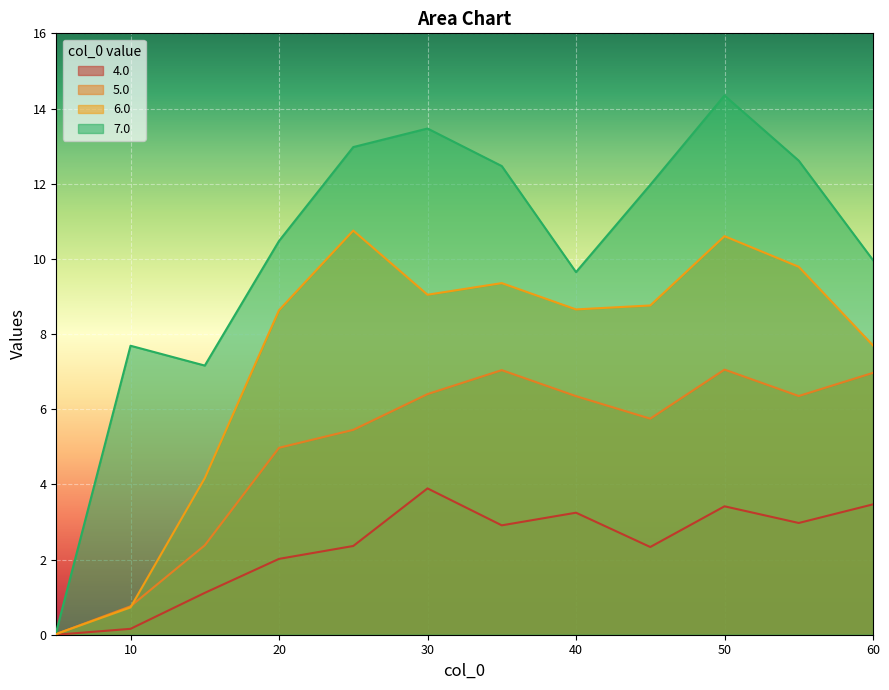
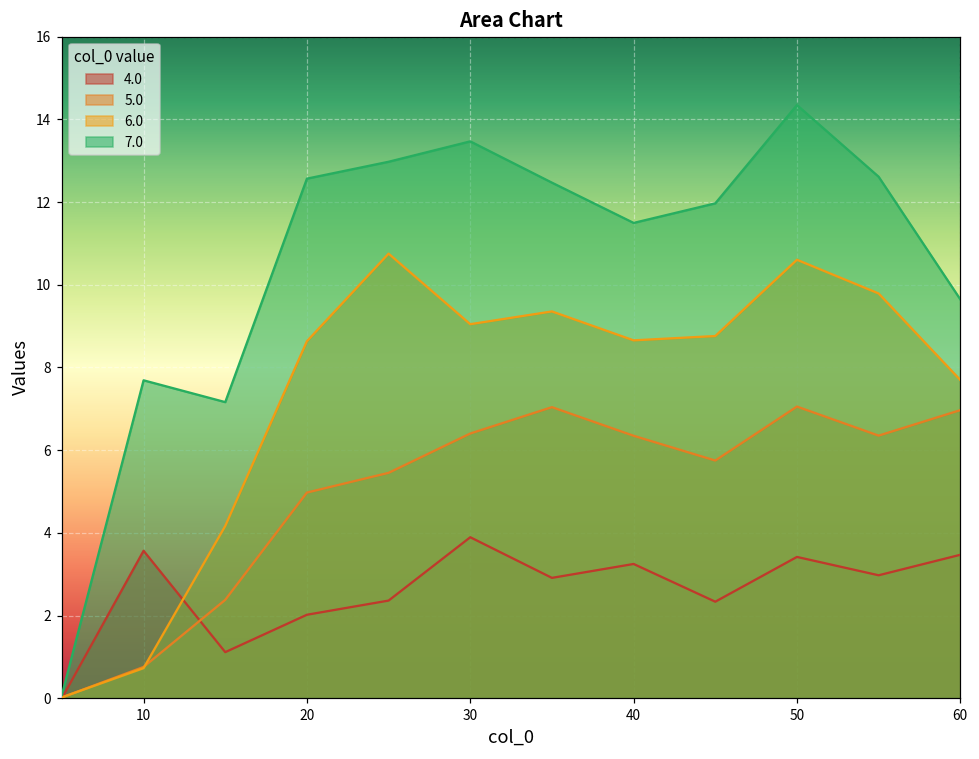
4.0, 10: 0.2 -> 3.6
7.0, 20: 10.5 -> 12.6
7.0, 40: 9.6 -> 11.5
7.0, 60: 10.0 -> 9.6
